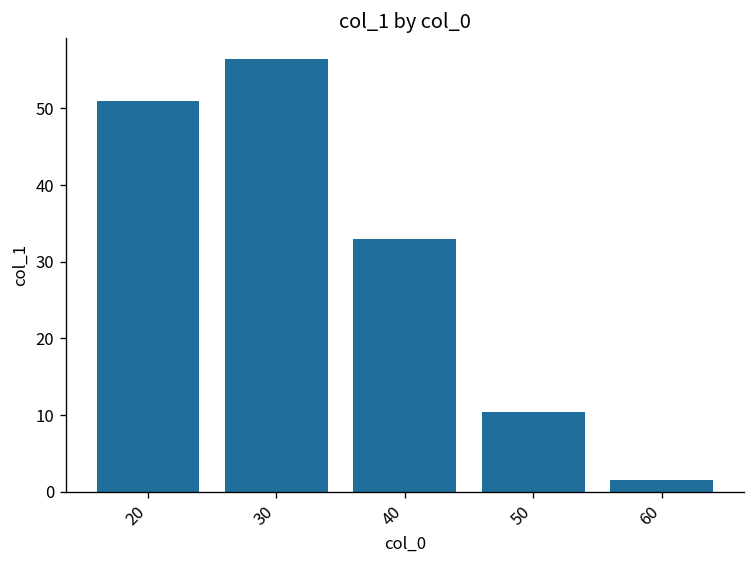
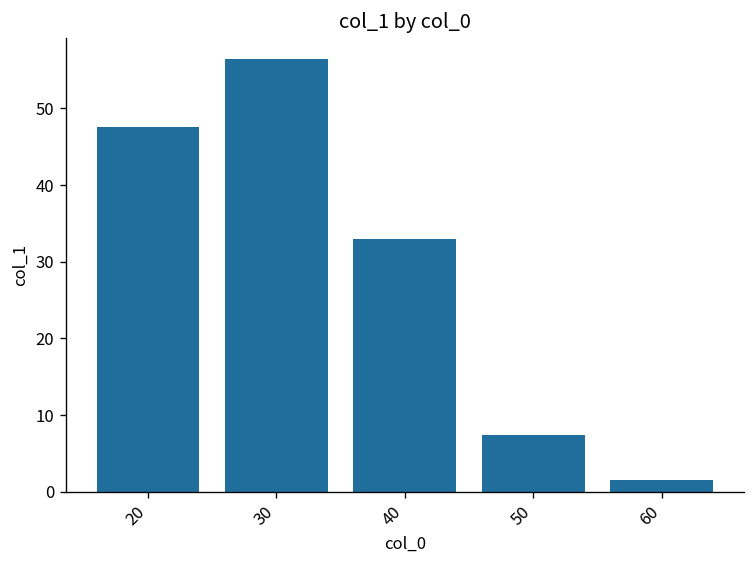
20: 51 -> 48
50: 10 -> 7
